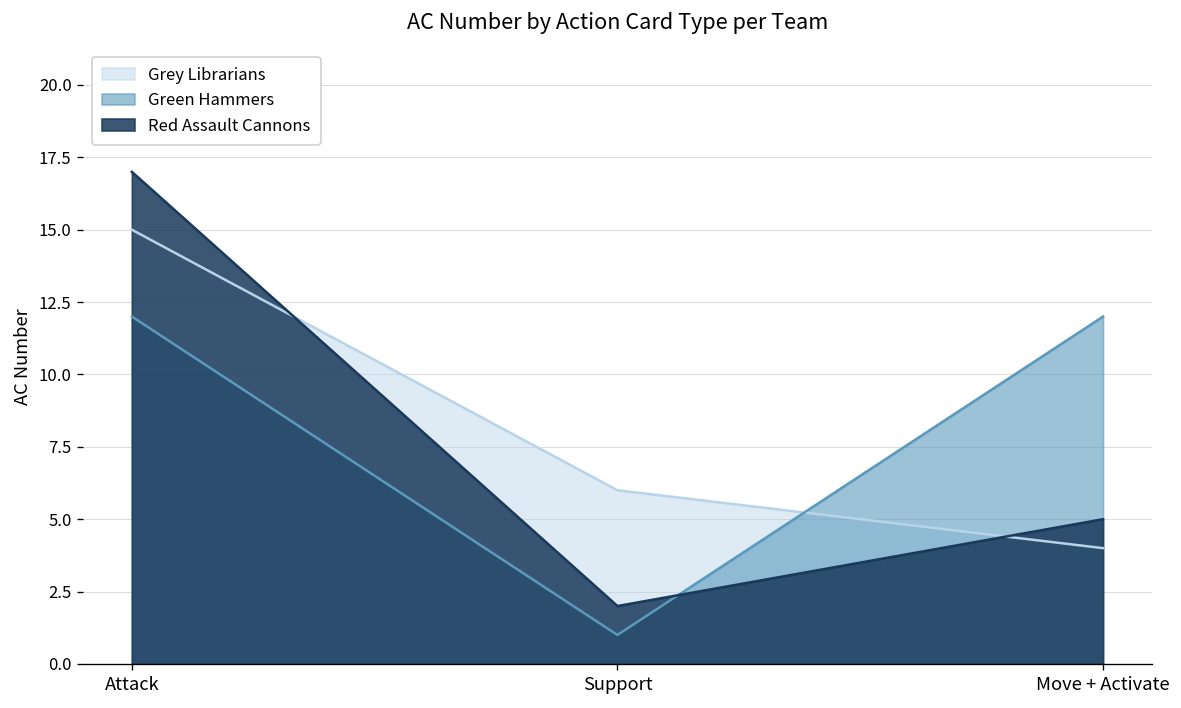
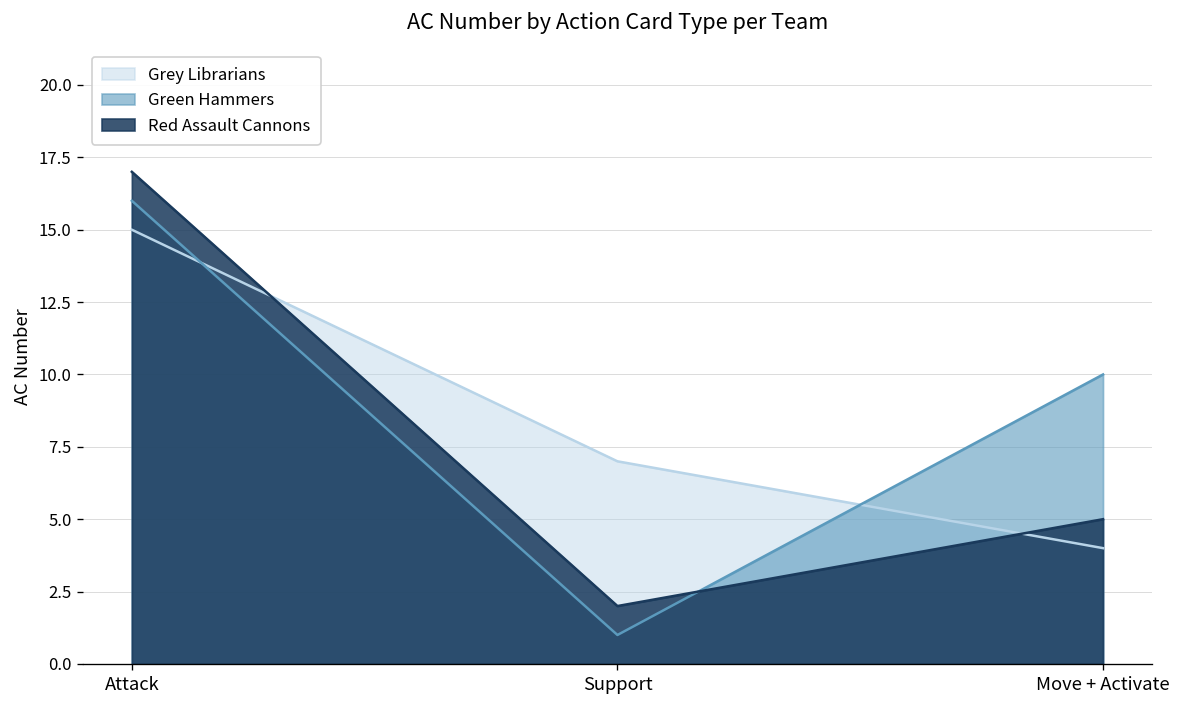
Green Hammers, Attack: 12 -> 16
Grey Librarians, Support: 6 -> 7
Green Hammers, Move + Activate: 12 -> 10
